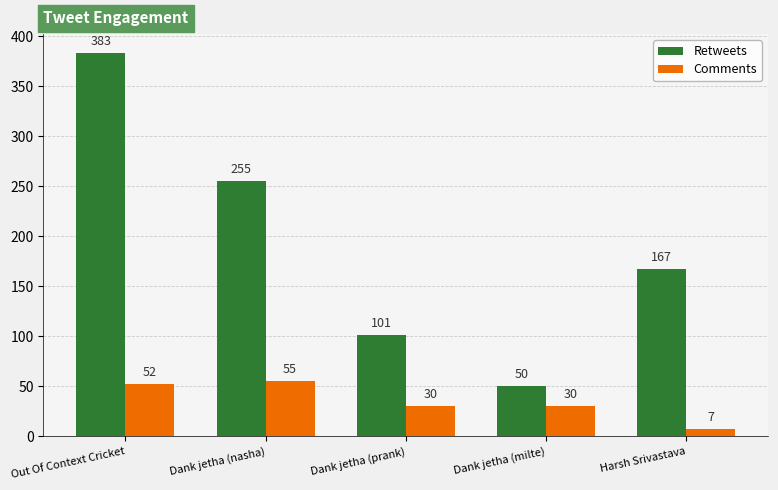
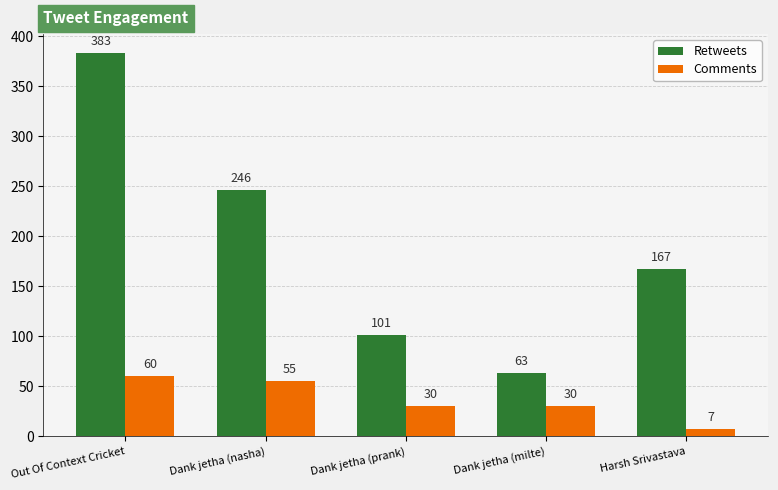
Comments, Out Of Context Cricket: 52 -> 60
Retweets, Dank jetha (nasha): 255 -> 246
Retweets, Dank jetha (milte): 50 -> 63
